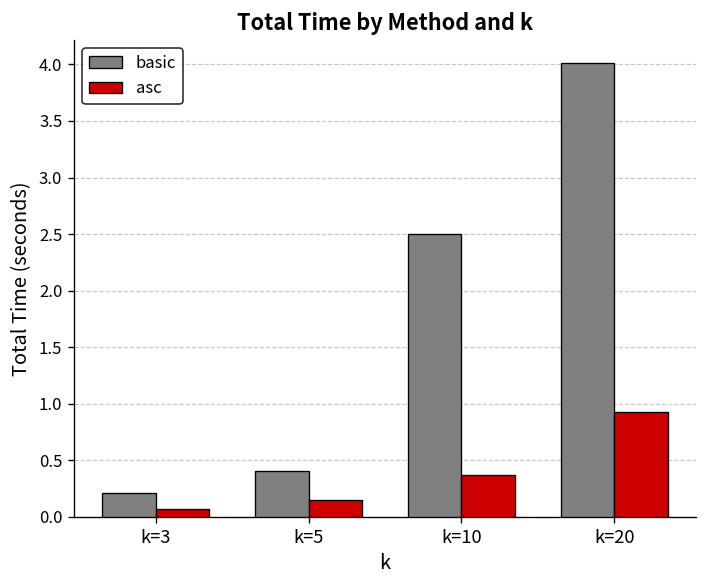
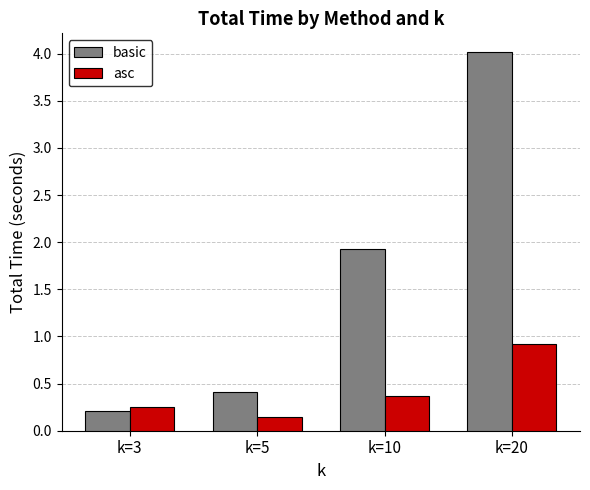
asc, k=3: 0.1 -> 0.3
basic, k=10: 2.5 -> 1.9
